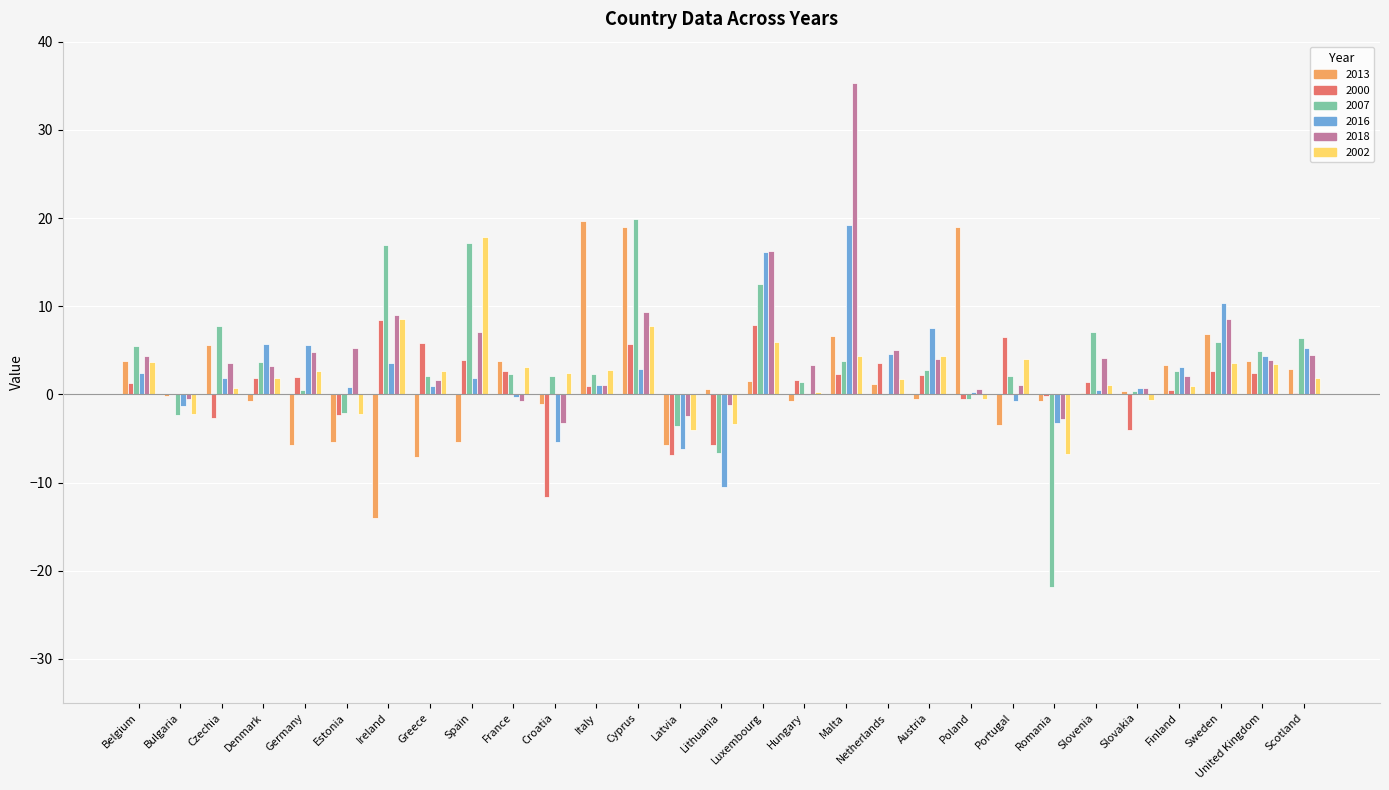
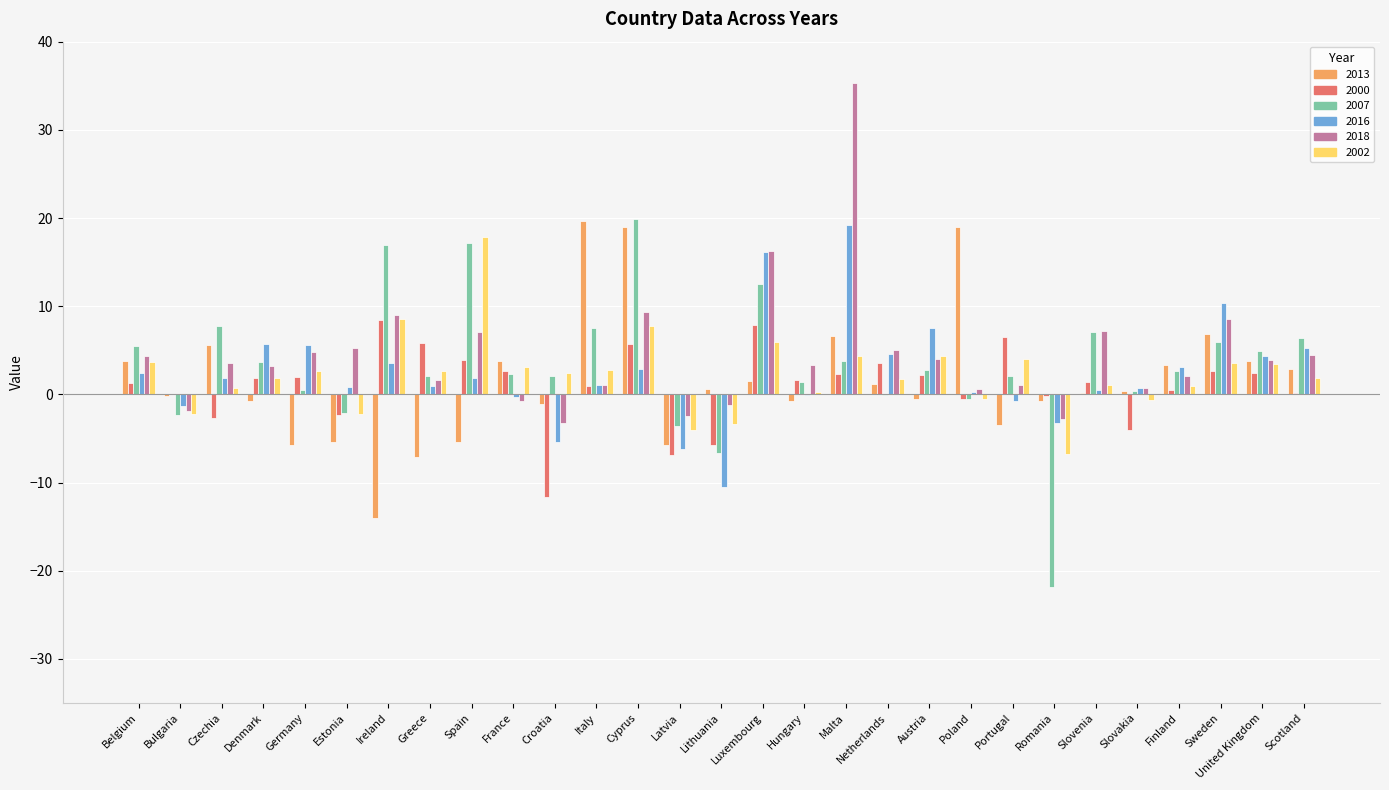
2018, Bulgaria: -1 -> -2
2007, Italy: 2 -> 8
2018, Slovenia: 4 -> 7
